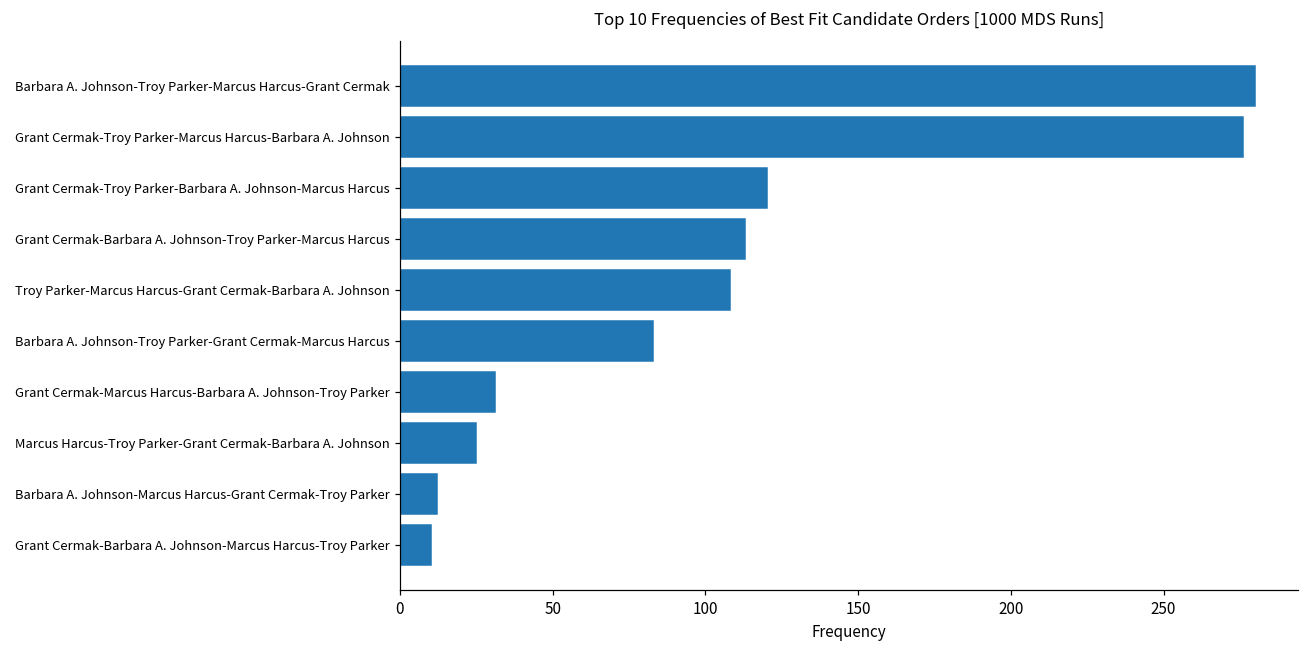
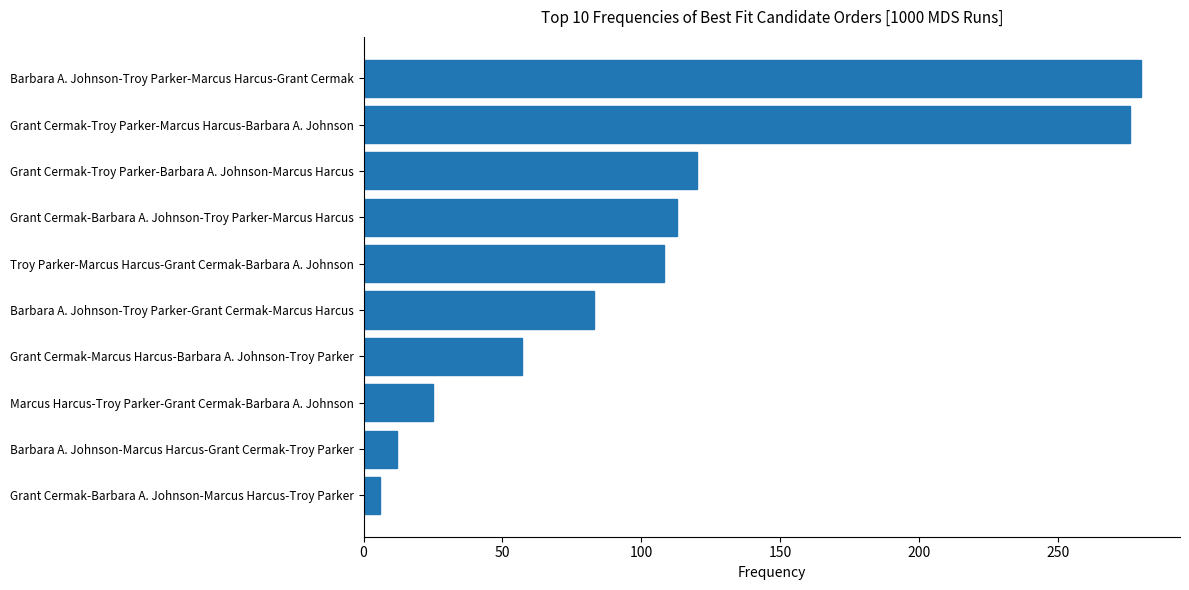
Grant Cermak-Marcus Harcus-Barbara A. Johnson-Troy Parker: 31 -> 57
Grant Cermak-Barbara A. Johnson-Marcus Harcus-Troy Parker: 10 -> 6
